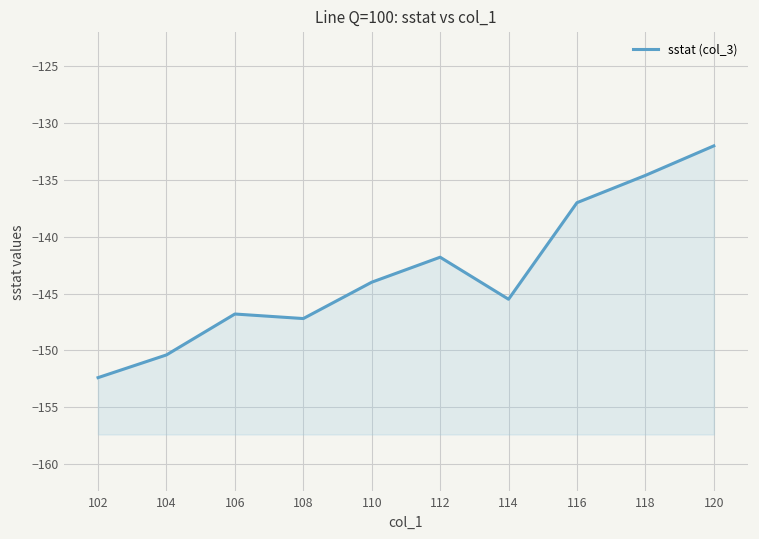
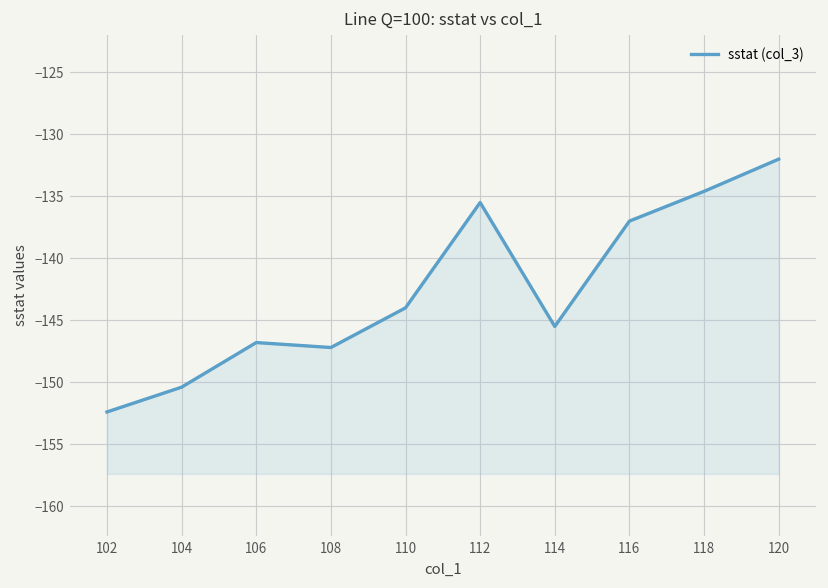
112: -141.8 -> -135.5
